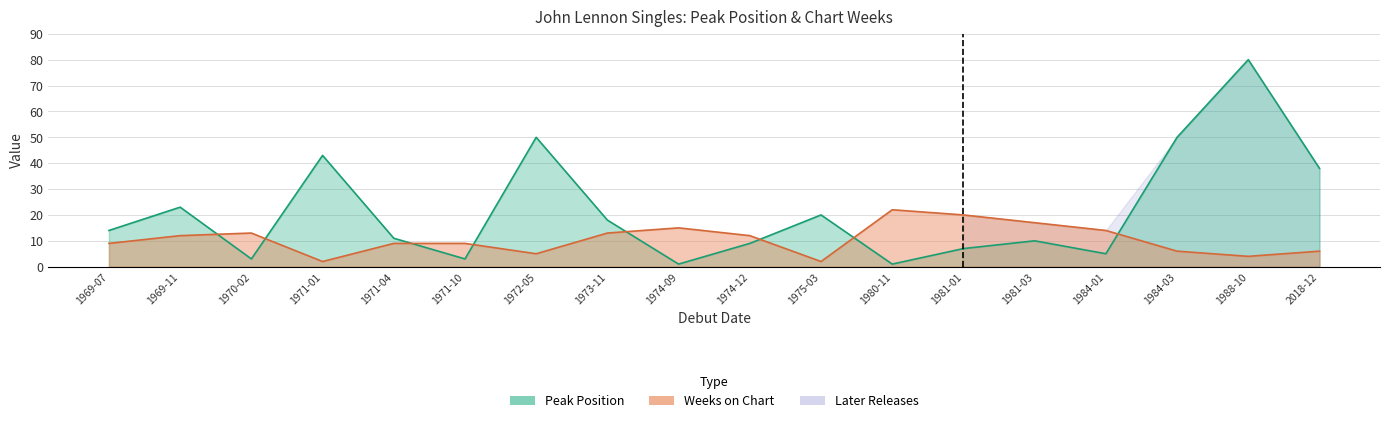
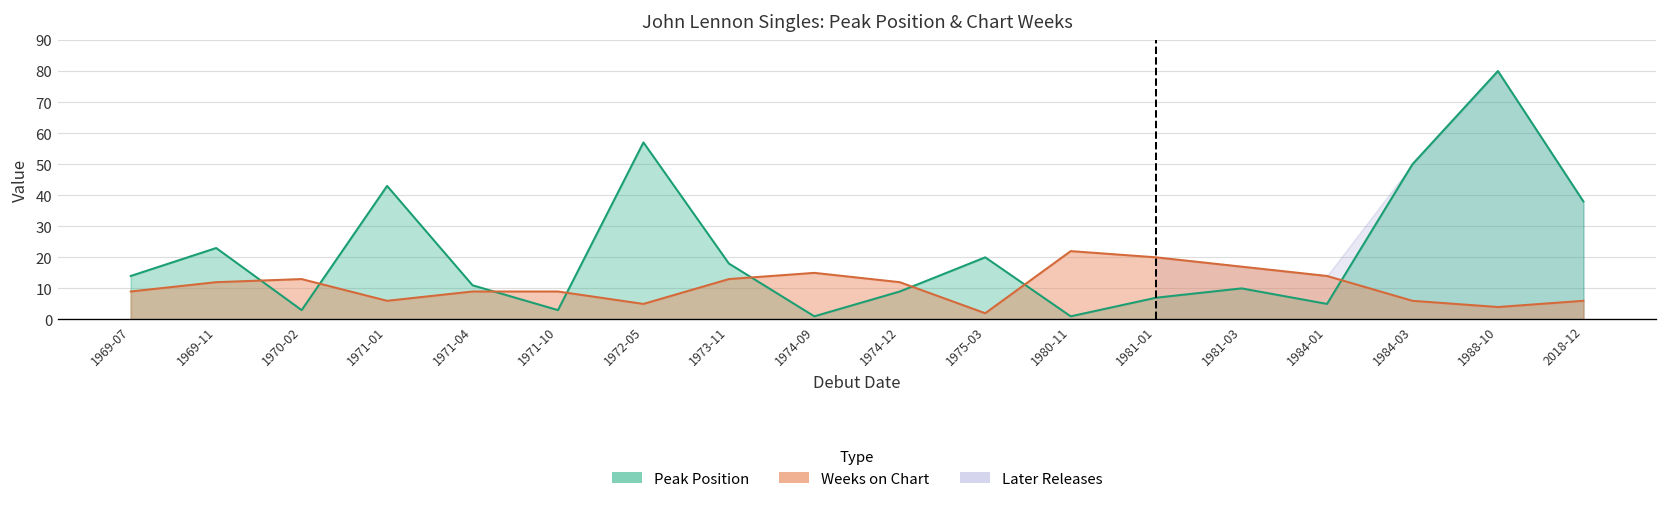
Weeks on Chart, 1971-01: 2 -> 6
Peak Position, 1972-05: 50 -> 57
